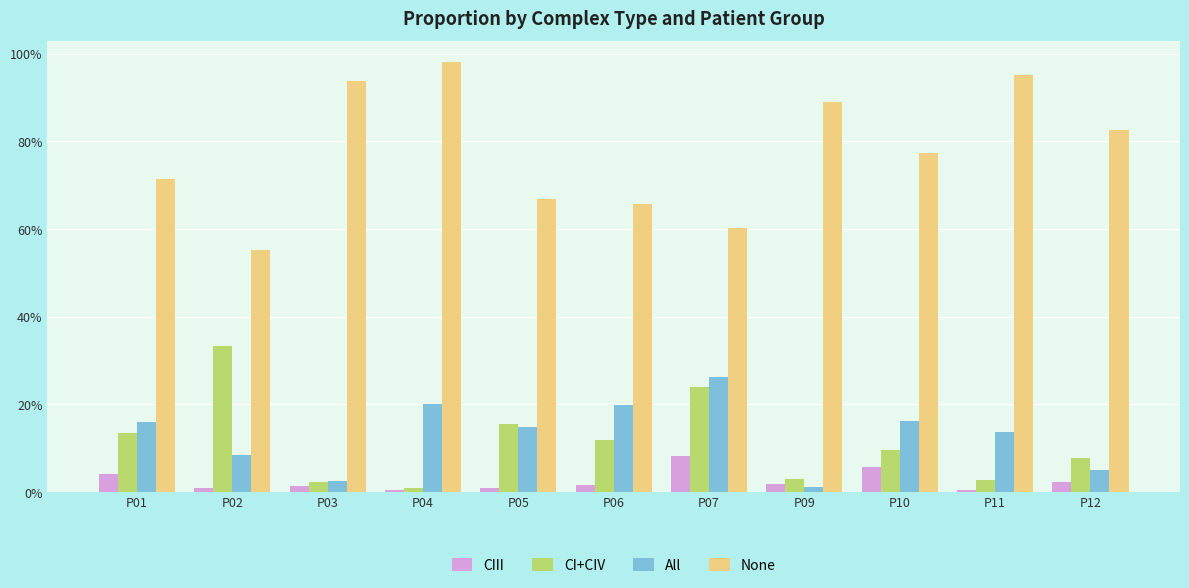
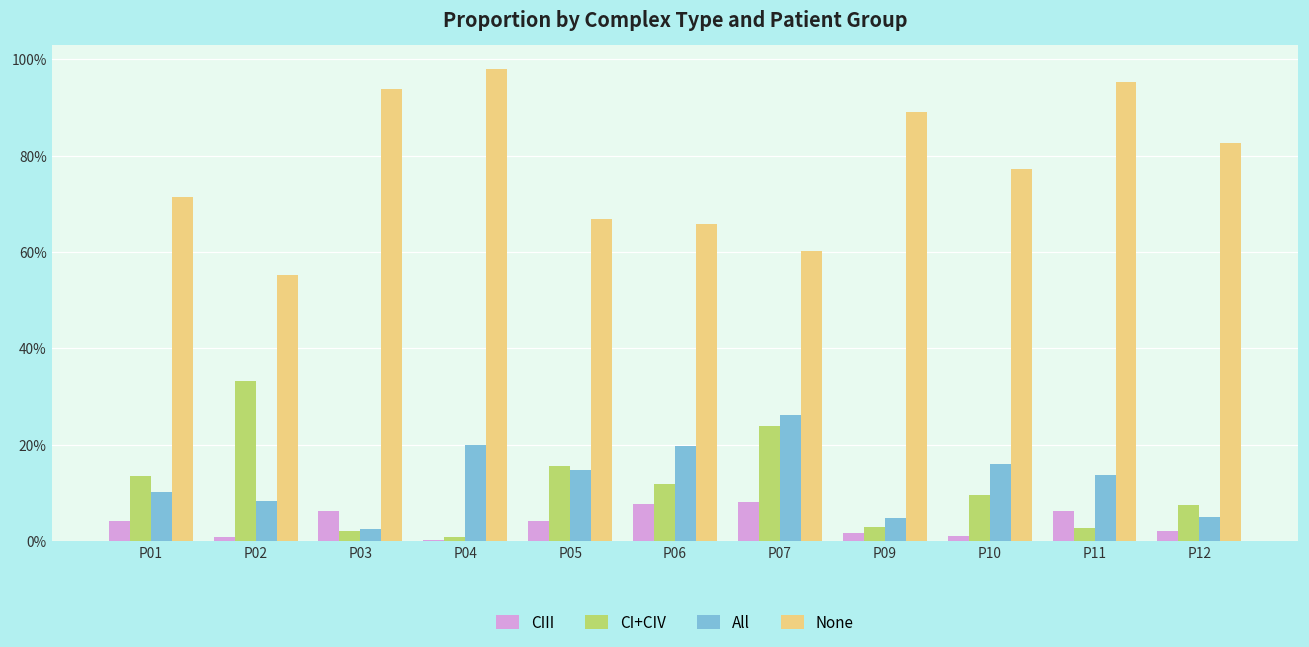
All, P01: 16% -> 10%
CIII, P03: 1% -> 6%
CIII, P05: 1% -> 4%
CIII, P06: 2% -> 8%
All, P09: 1% -> 5%
CIII, P10: 6% -> 1%
CIII, P11: 0% -> 6%
